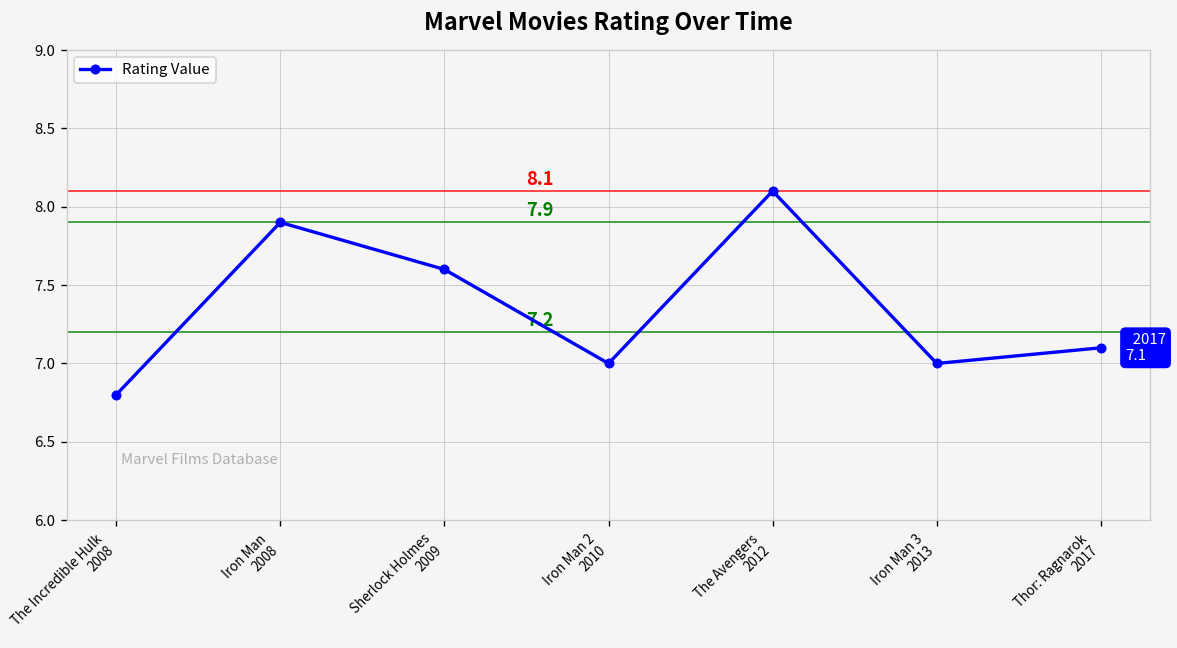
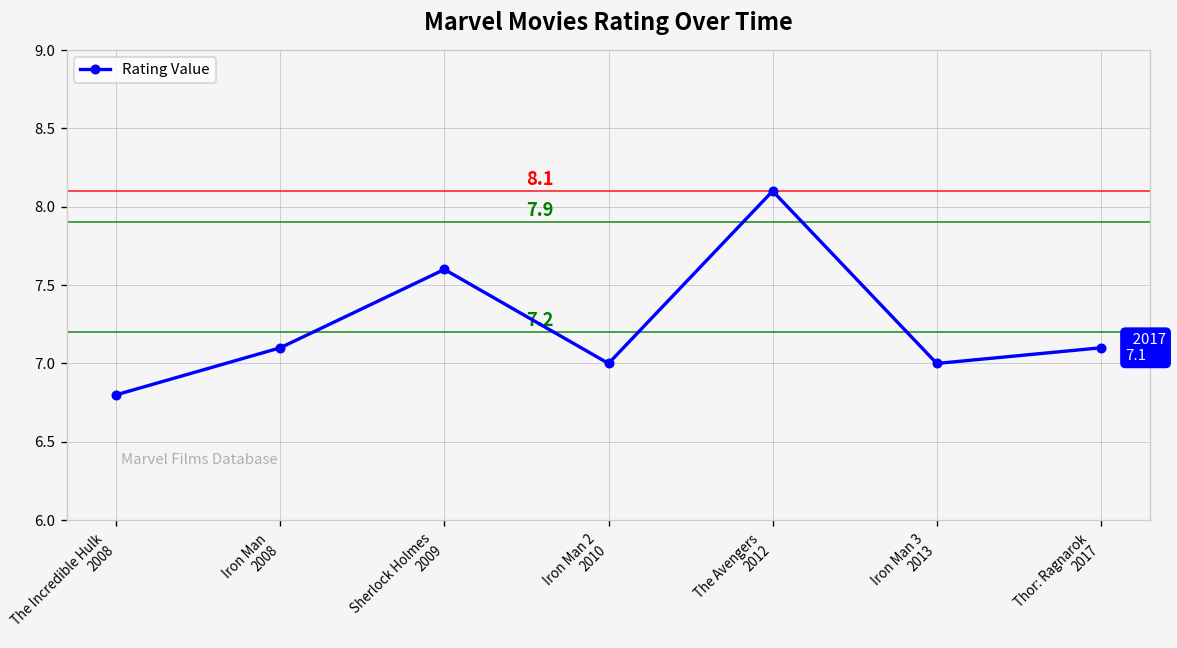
Iron Man 2008: 7.9 -> 7.1
